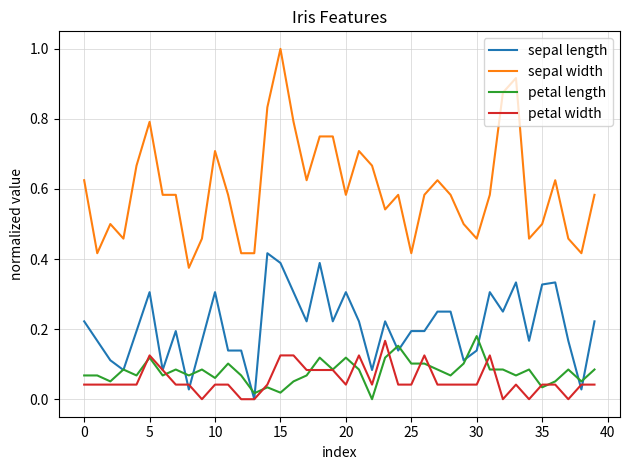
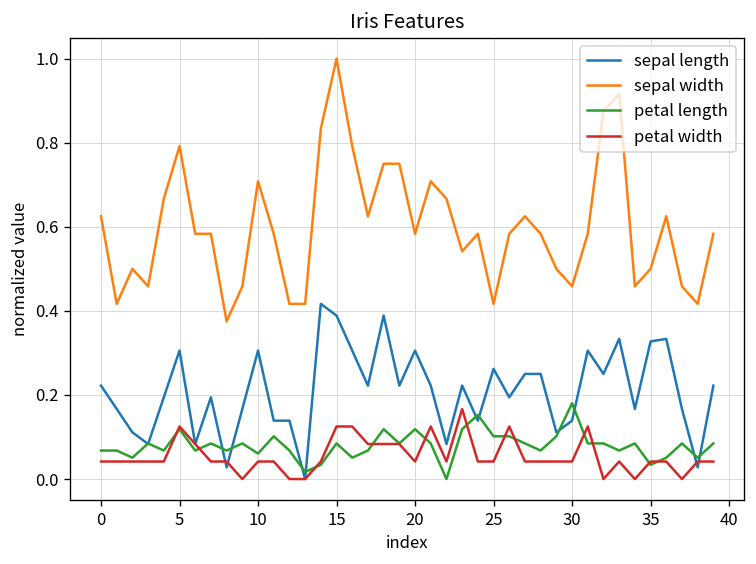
petal length, 15: 0.02 -> 0.08
sepal length, 25: 0.19 -> 0.26
